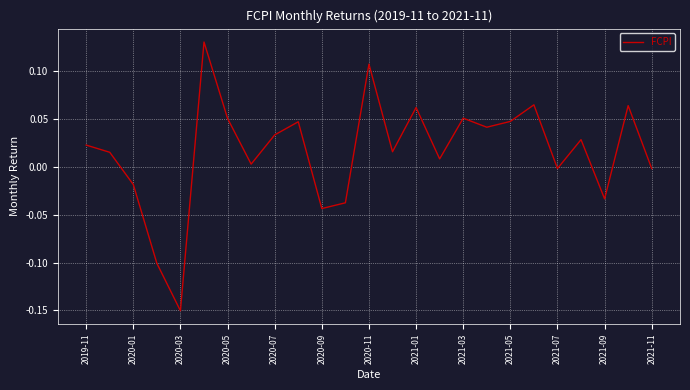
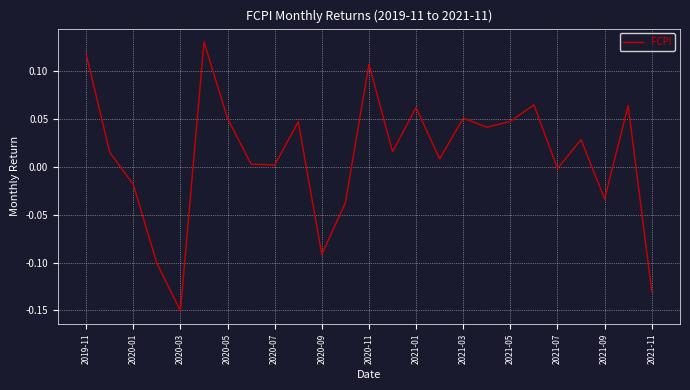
2019-11: 0.02 -> 0.12
2020-07: 0.03 -> 0.00
2020-09: -0.04 -> -0.09
2021-11: 0.00 -> -0.13
